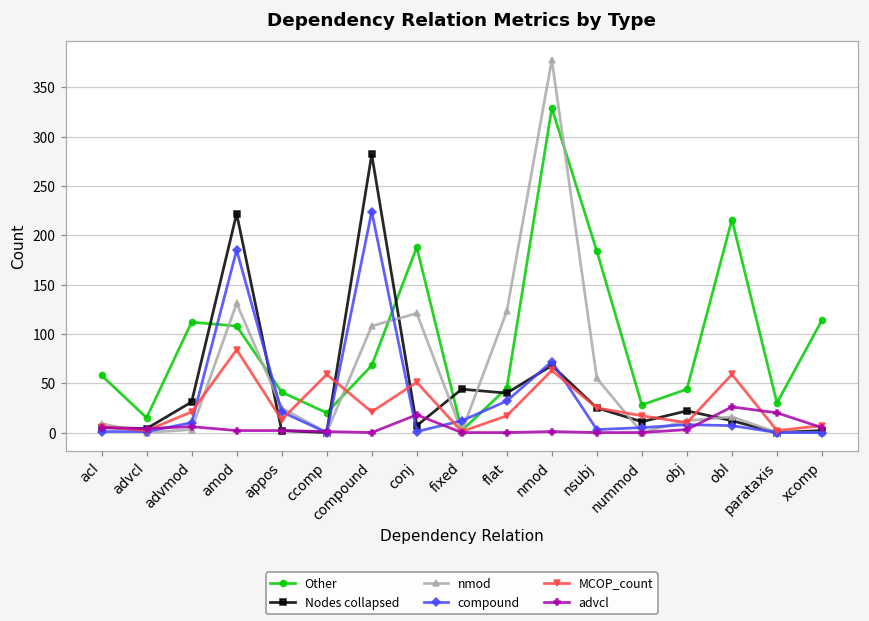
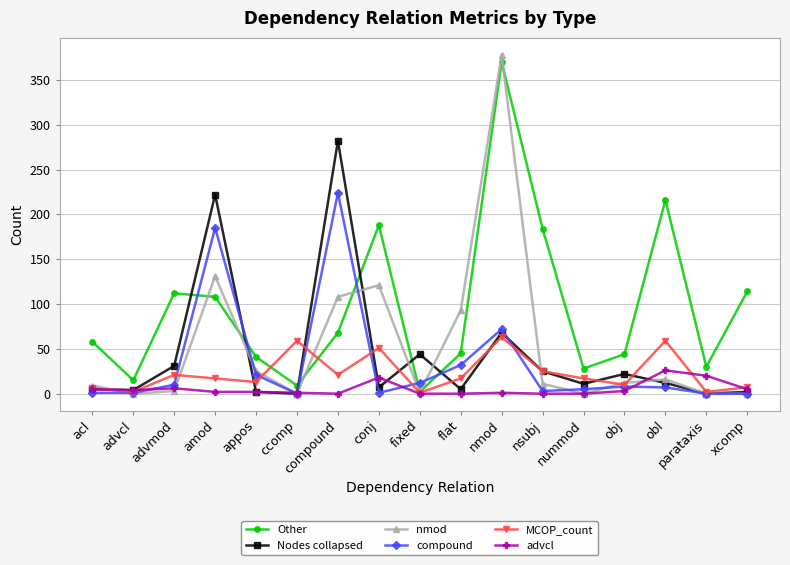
MCOP_count, amod: 80 -> 20
Other, ccomp: 20 -> 10
Nodes collapsed, flat: 40 -> 10
nmod, flat: 120 -> 90
Other, nmod: 330 -> 370
nmod, nsubj: 60 -> 10
